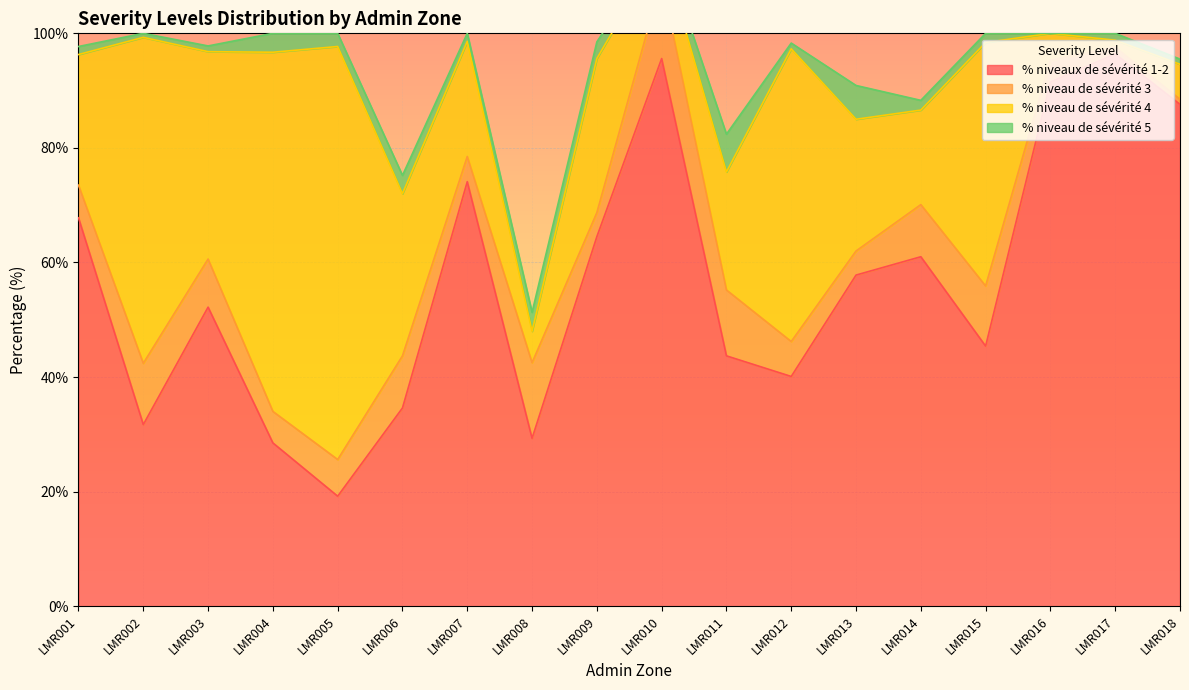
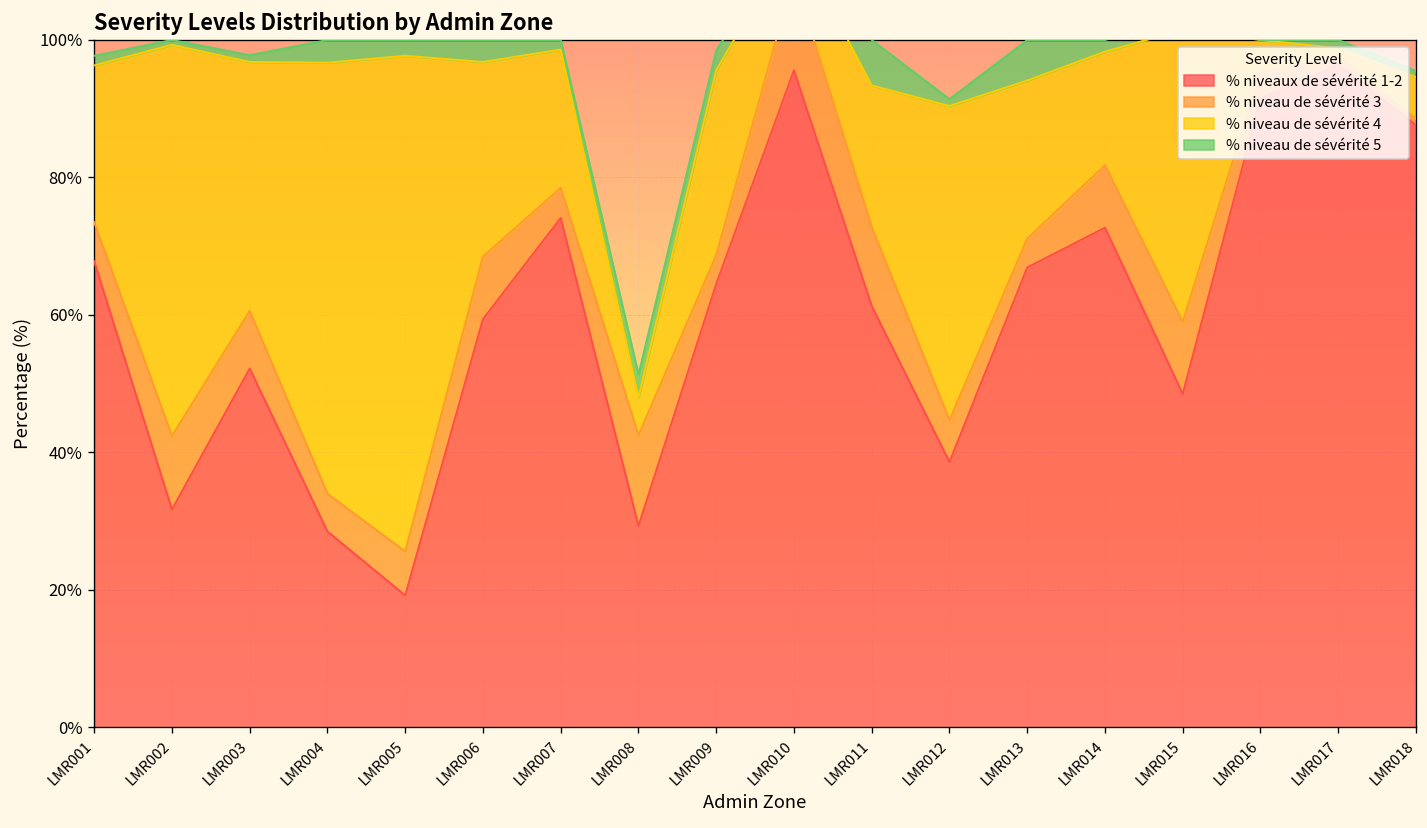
% niveaux de sévérité 1-2, LMR006: 35% -> 59%
% niveaux de sévérité 1-2, LMR011: 44% -> 61%
% niveaux de sévérité 1-2, LMR012: 40% -> 39%
% niveau de sévérité 4, LMR012: 51% -> 46%
% niveaux de sévérité 1-2, LMR013: 58% -> 67%
% niveaux de sévérité 1-2, LMR014: 61% -> 73%
% niveaux de sévérité 1-2, LMR015: 45% -> 49%
